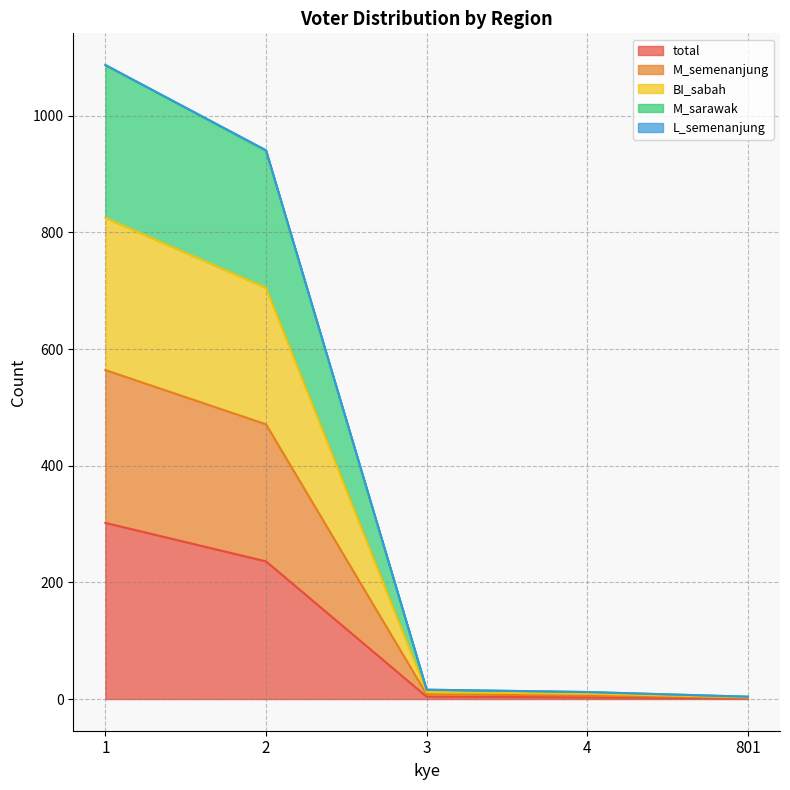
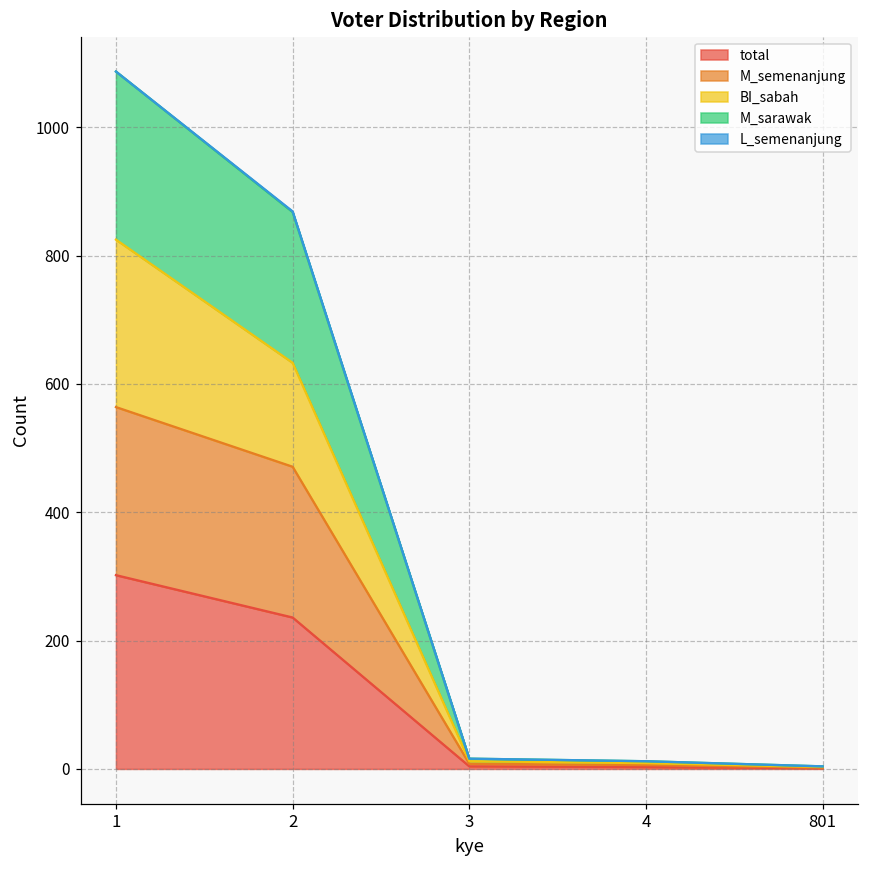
BI_sabah, 2: 230 -> 160
